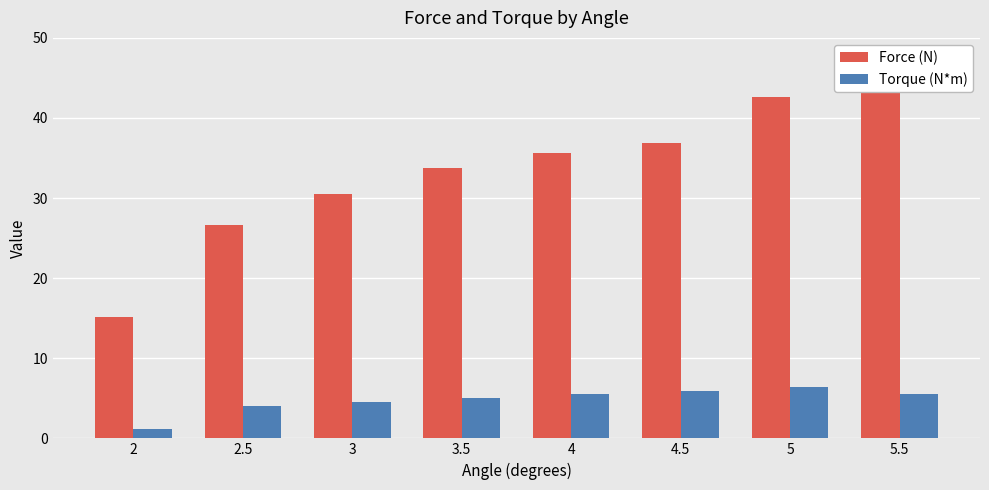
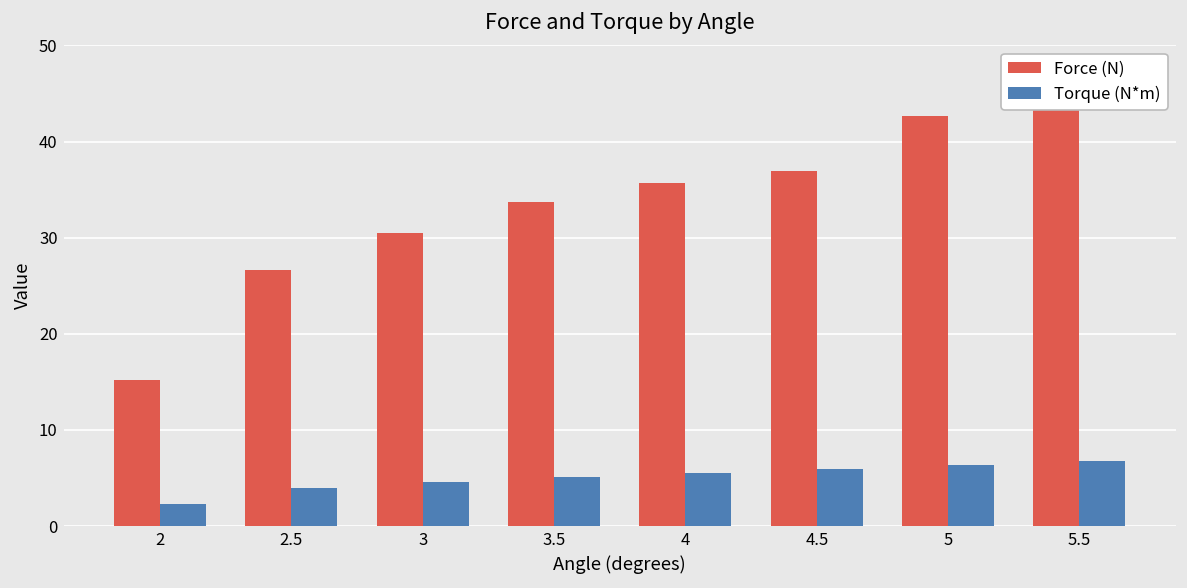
Torque (N*m), 2: 1 -> 2
Torque (N*m), 5.5: 6 -> 7
